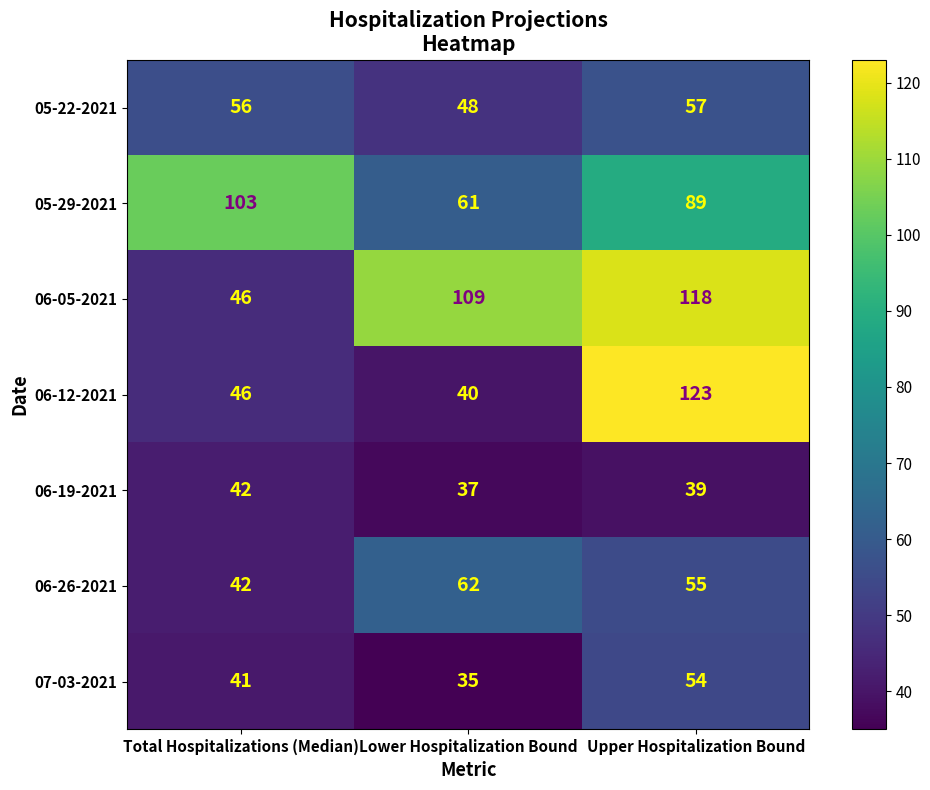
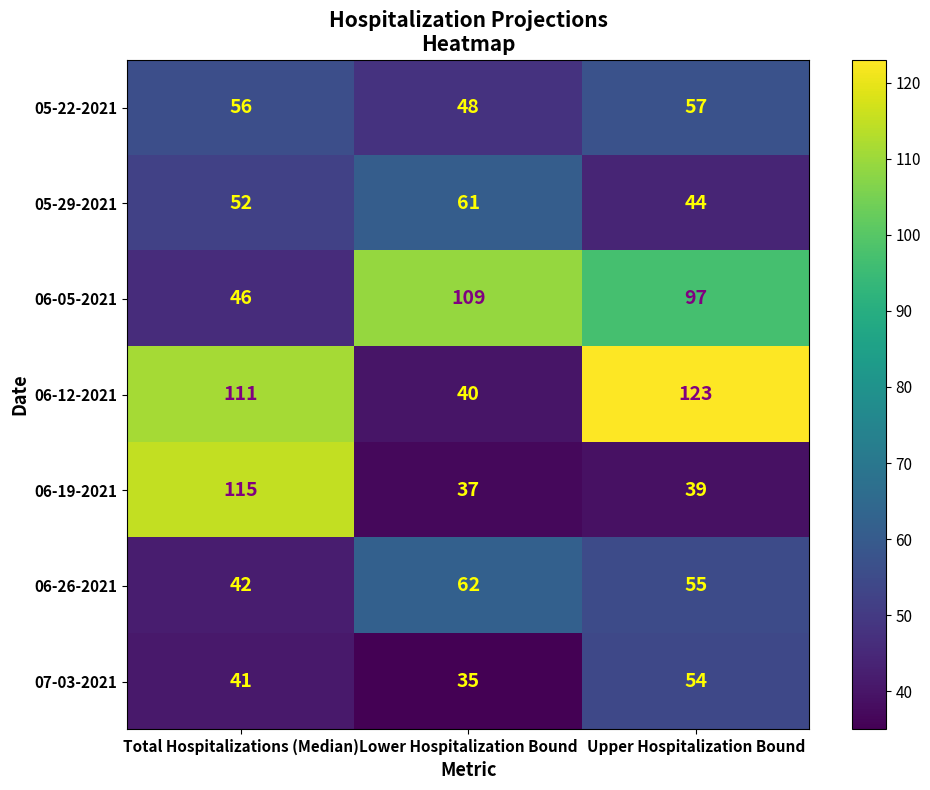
05-29-2021, Total Hospitalizations (Median): 103 -> 52
05-29-2021, Upper Hospitalization Bound: 89 -> 44
06-05-2021, Upper Hospitalization Bound: 118 -> 97
06-12-2021, Total Hospitalizations (Median): 46 -> 111
06-19-2021, Total Hospitalizations (Median): 42 -> 115
